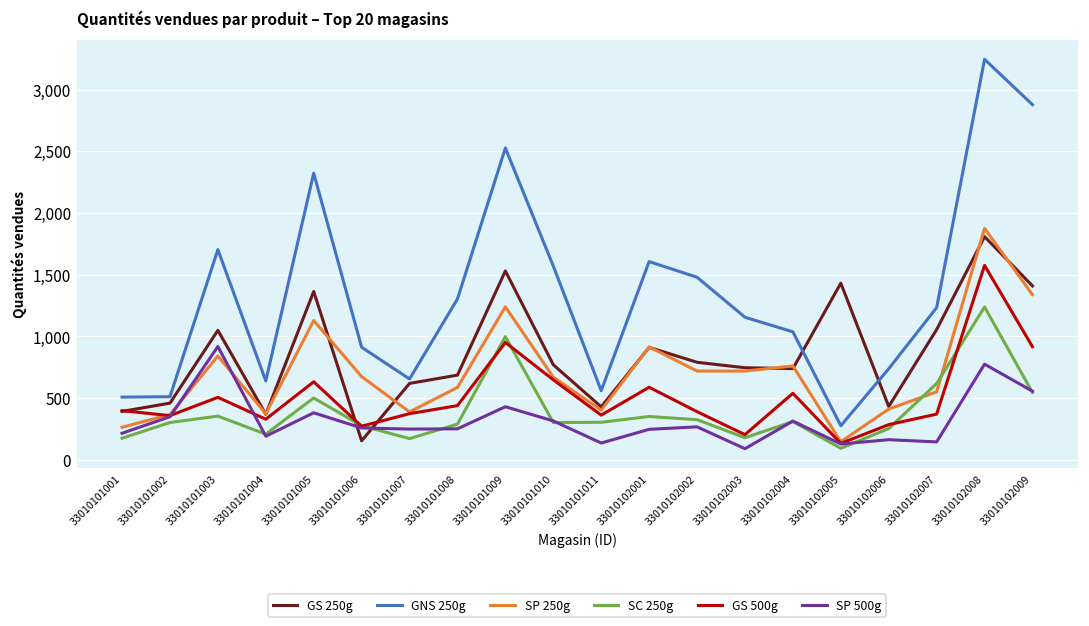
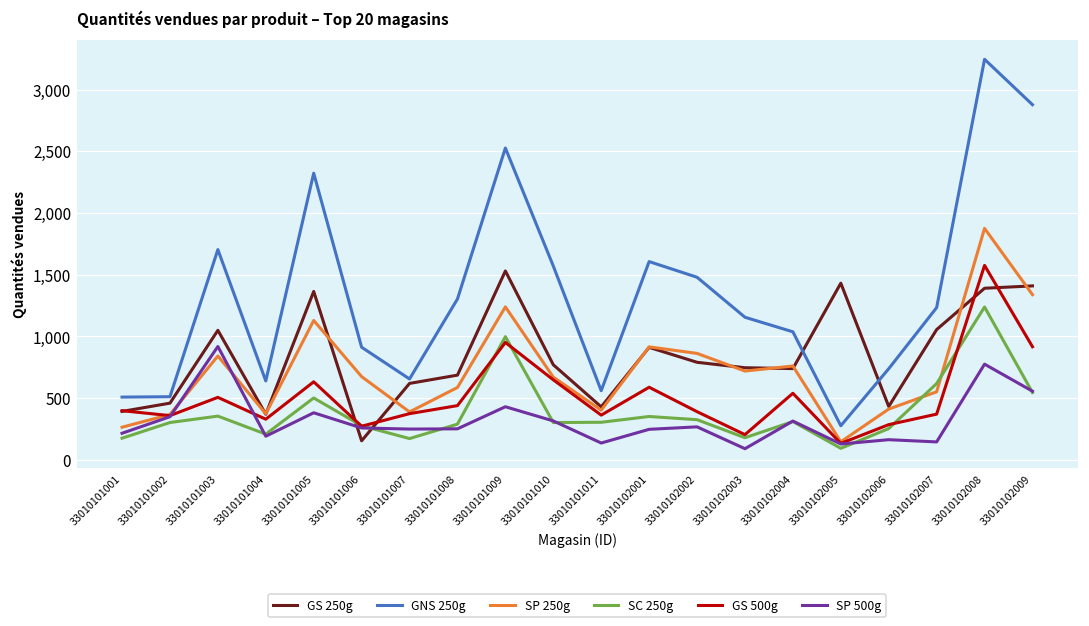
SP 250g, 33010102002: 720 -> 860
GS 250g, 33010102008: 1,810 -> 1,390
